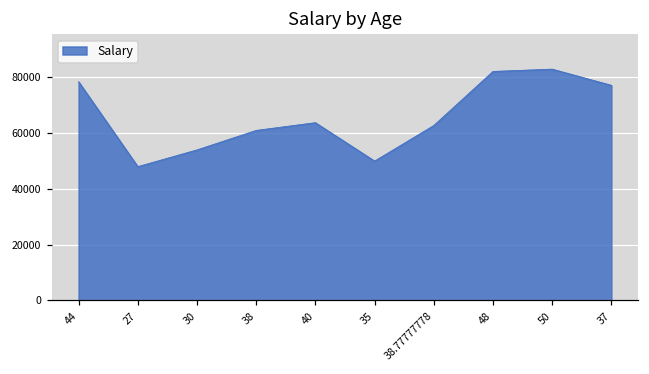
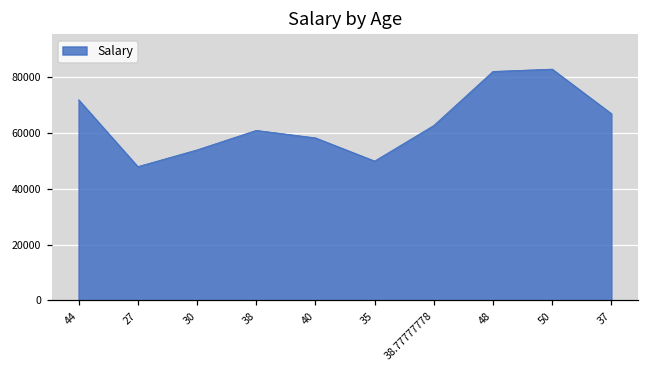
44: 78000 -> 72000
40: 64000 -> 58000
37: 77000 -> 67000
